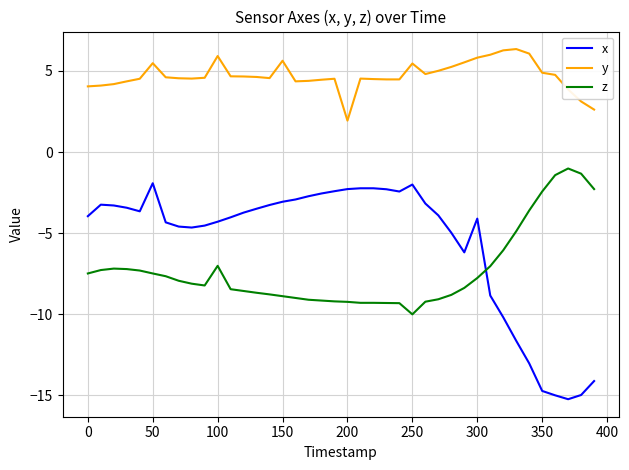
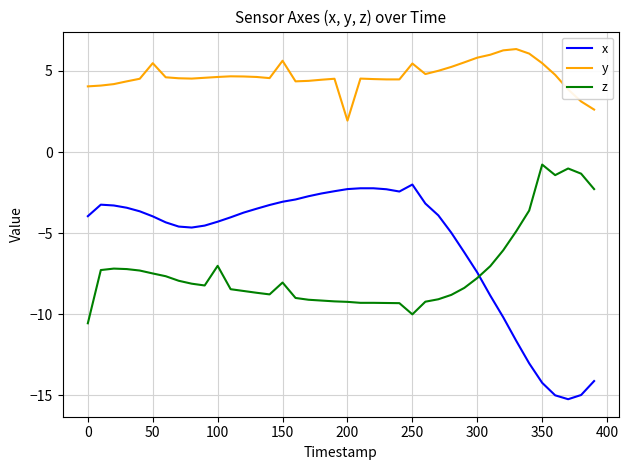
z, 0: -7.5 -> -10.6
x, 50: -1.9 -> -4.0
y, 100: 5.9 -> 4.6
z, 150: -8.9 -> -8.0
x, 300: -4.1 -> -7.4
x, 350: -14.7 -> -14.2
y, 350: 4.9 -> 5.5
z, 350: -2.4 -> -0.8
